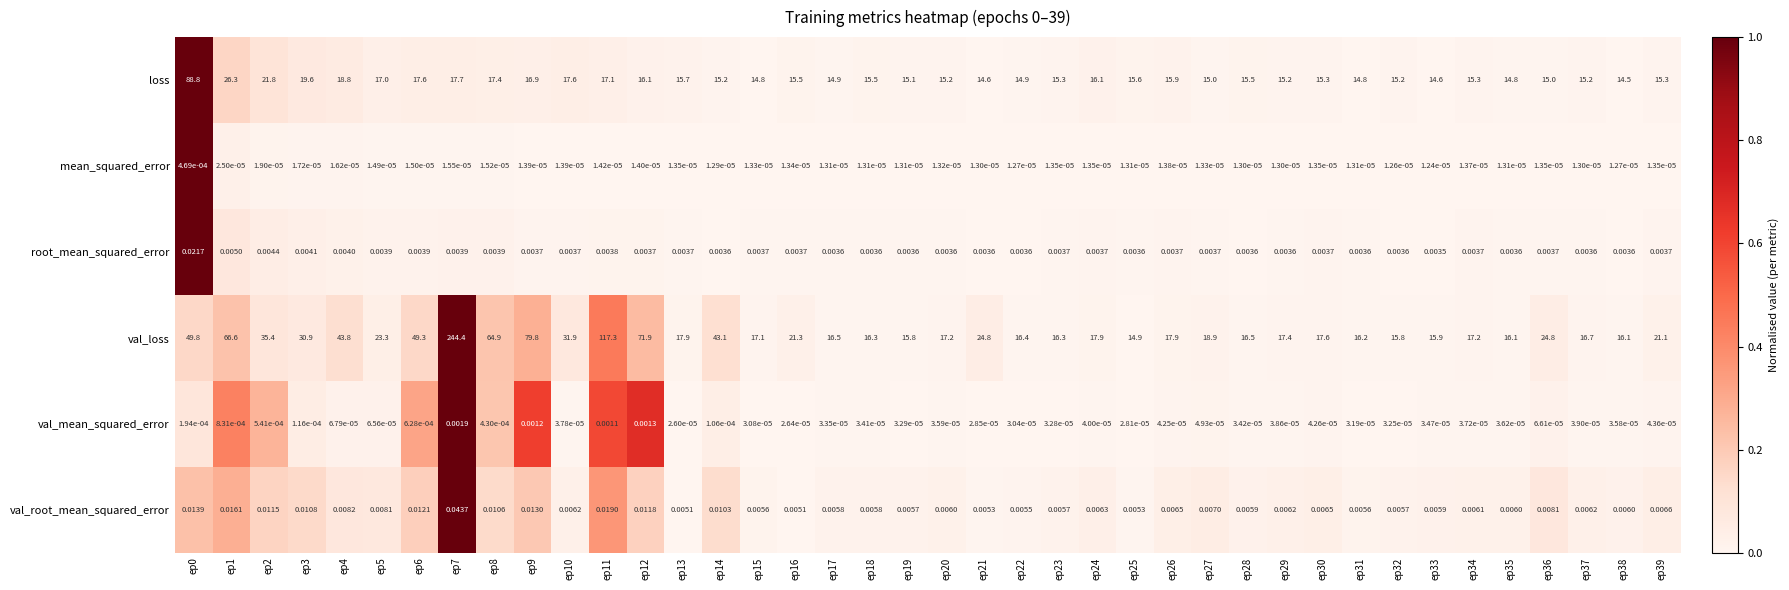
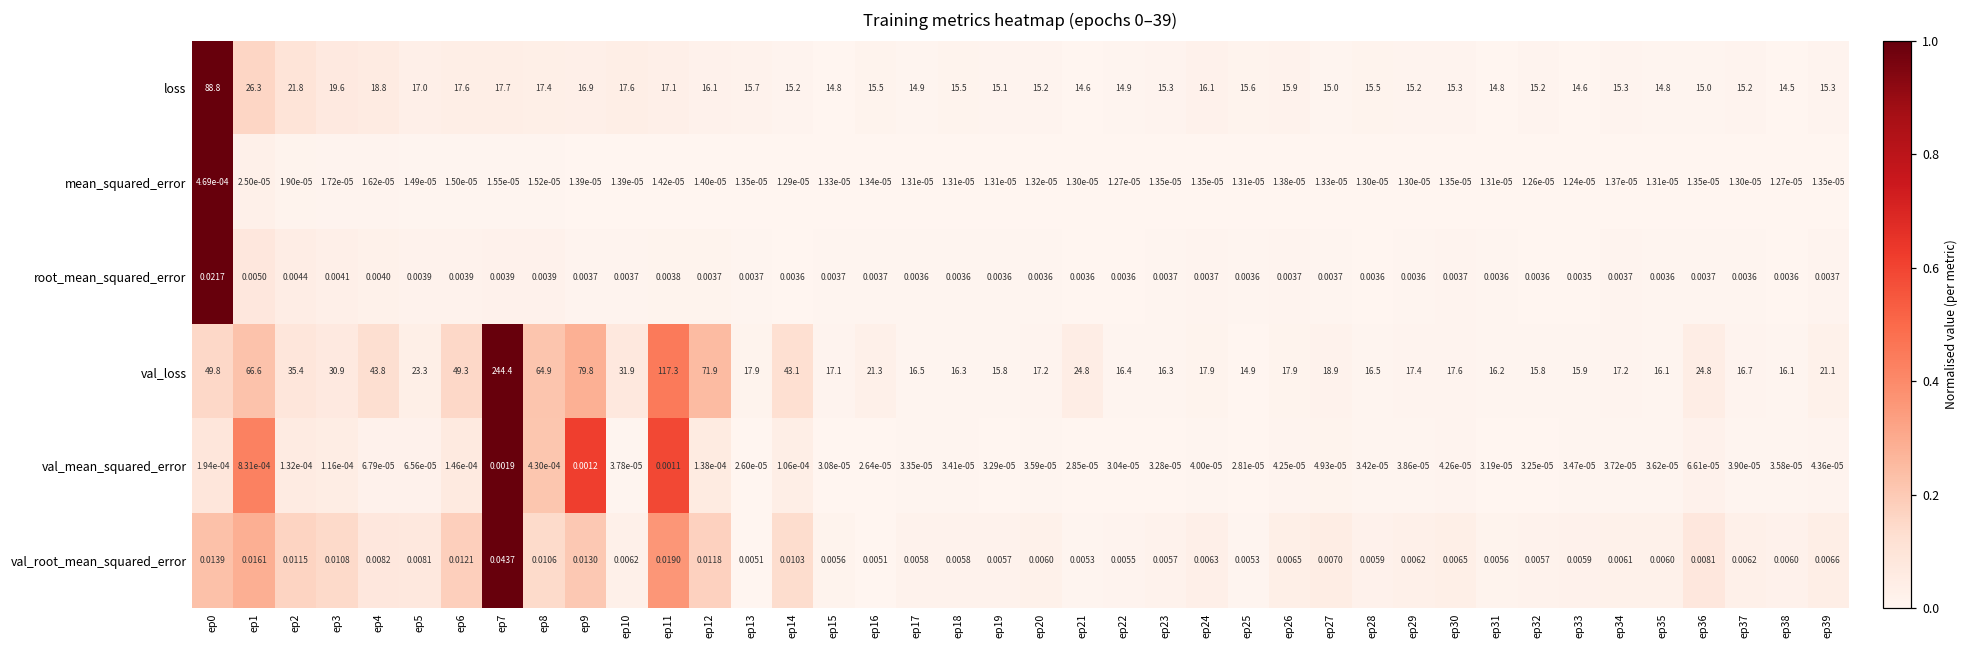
val_mean_squared_error, ep2: 5.41e-04 -> 1.32e-04
val_mean_squared_error, ep6: 6.28e-04 -> 1.46e-04
val_mean_squared_error, ep12: 0.0013 -> 1.38e-04
